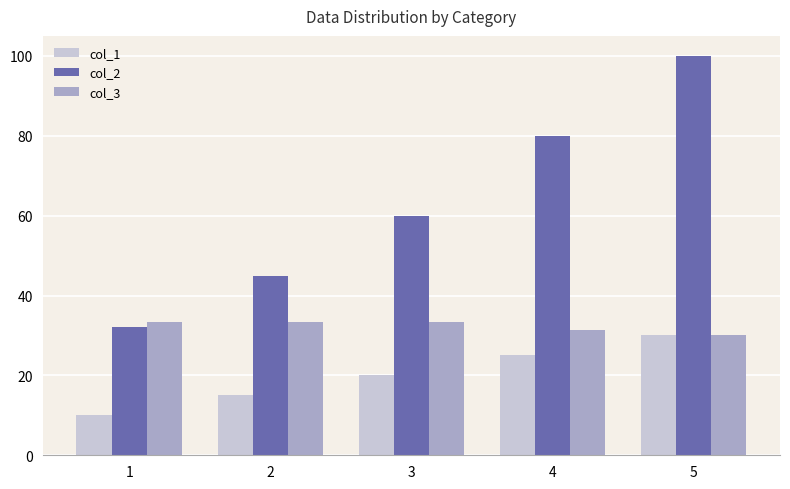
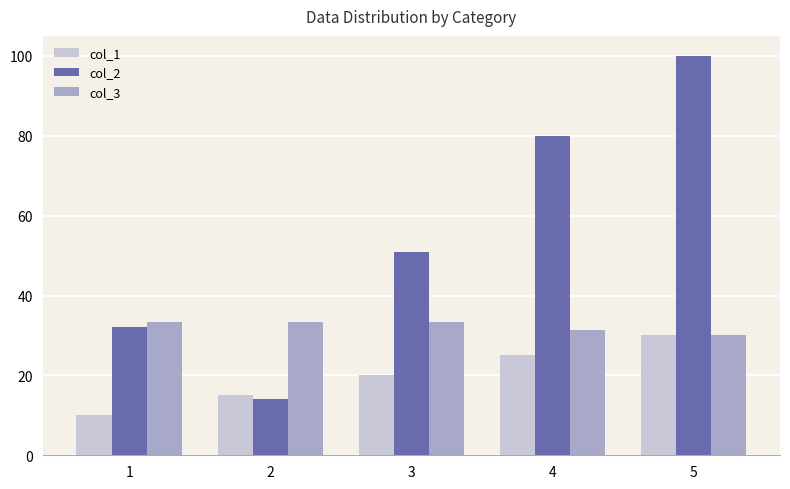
col_2, 2: 45 -> 14
col_2, 3: 60 -> 51
